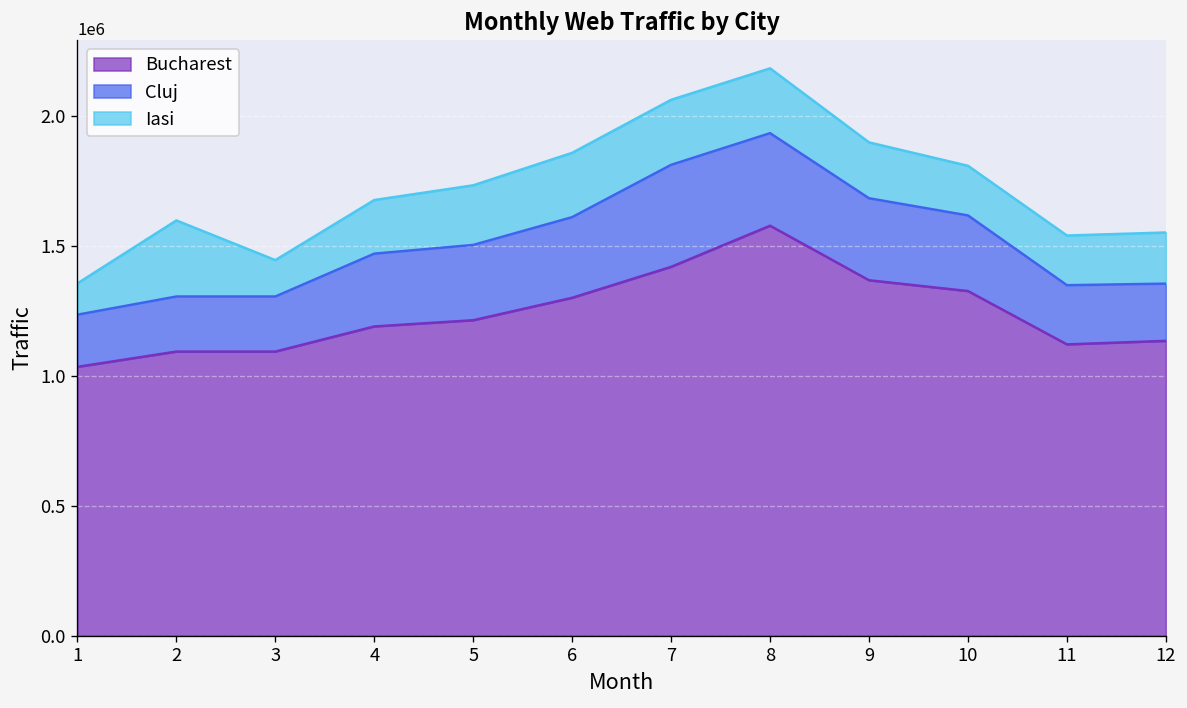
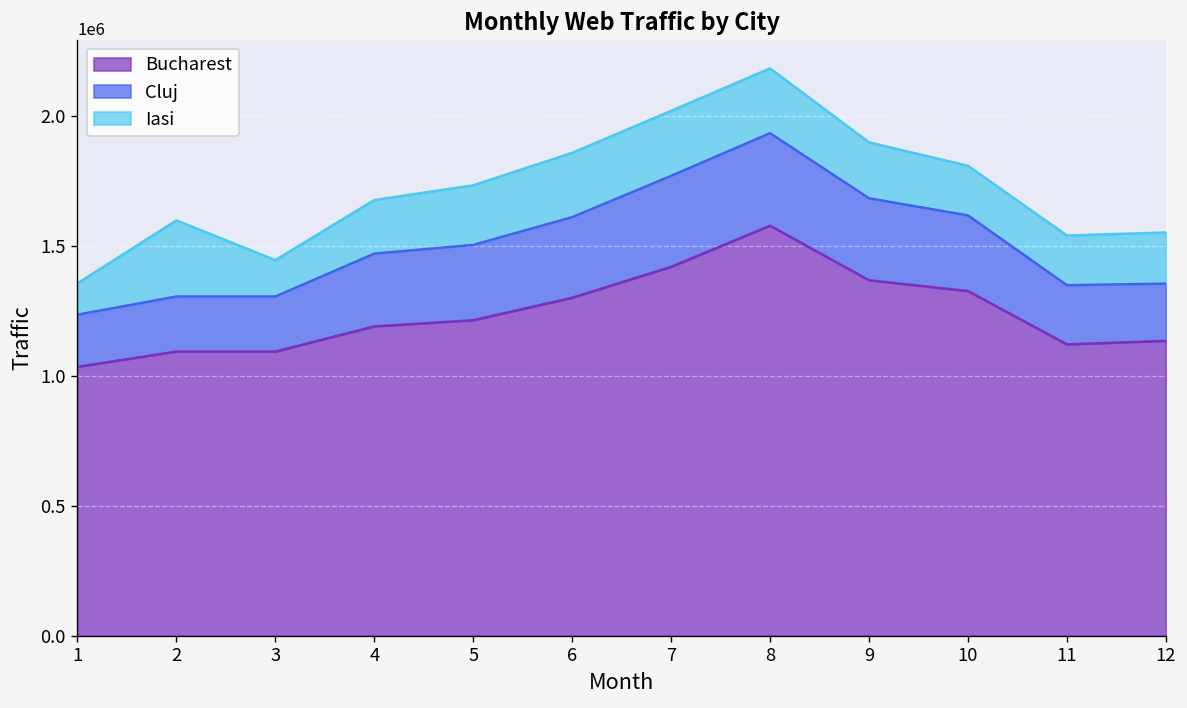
Cluj, 7: 390000 -> 350000
